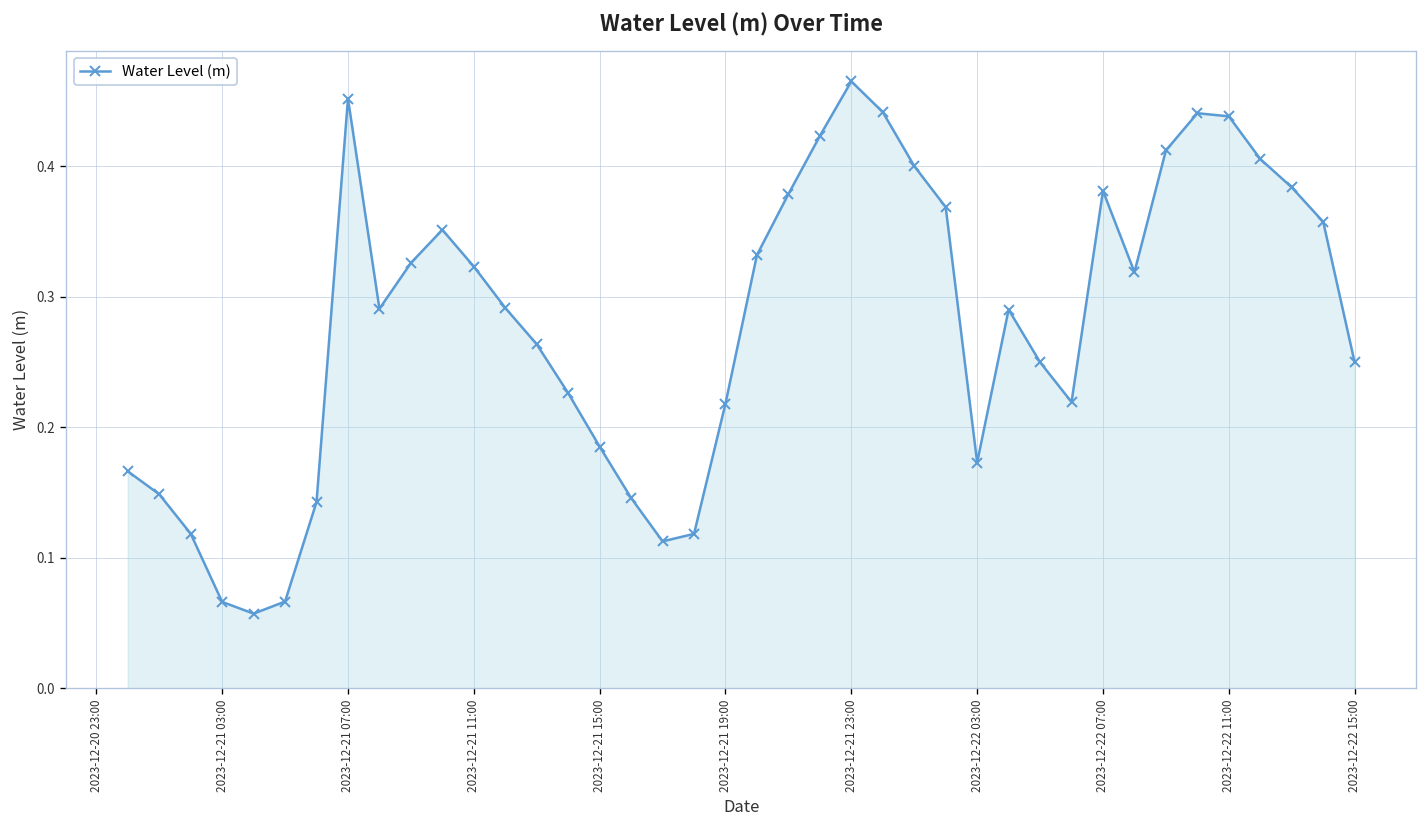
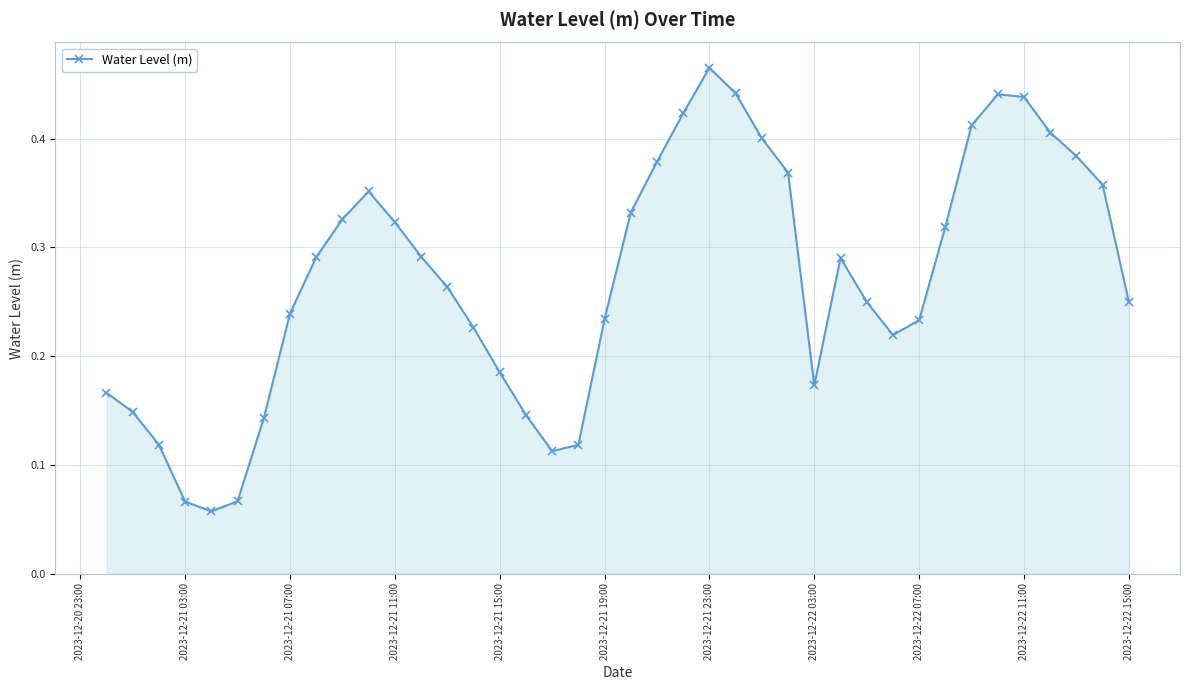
2023-12-21 07:00: 0.452 -> 0.239
2023-12-21 19:00: 0.218 -> 0.234
2023-12-22 07:00: 0.381 -> 0.233
